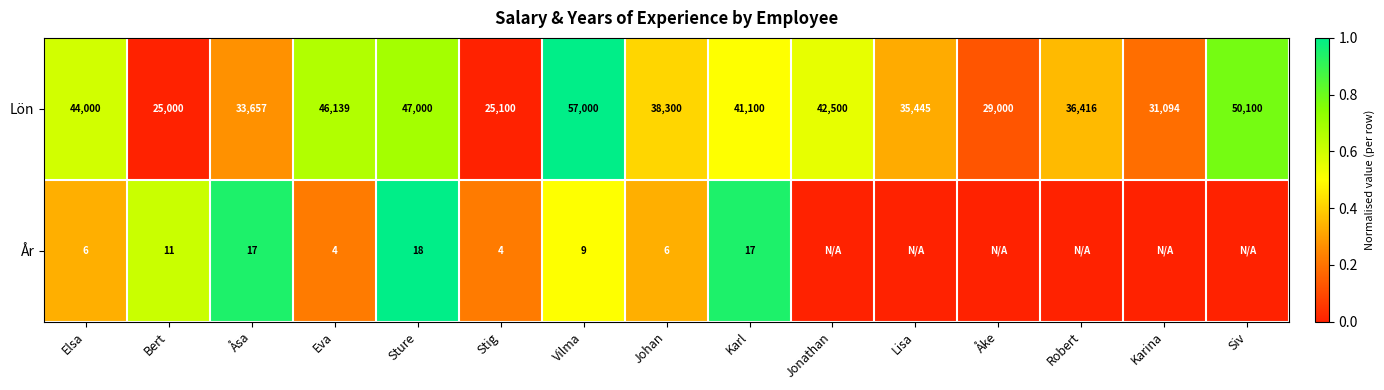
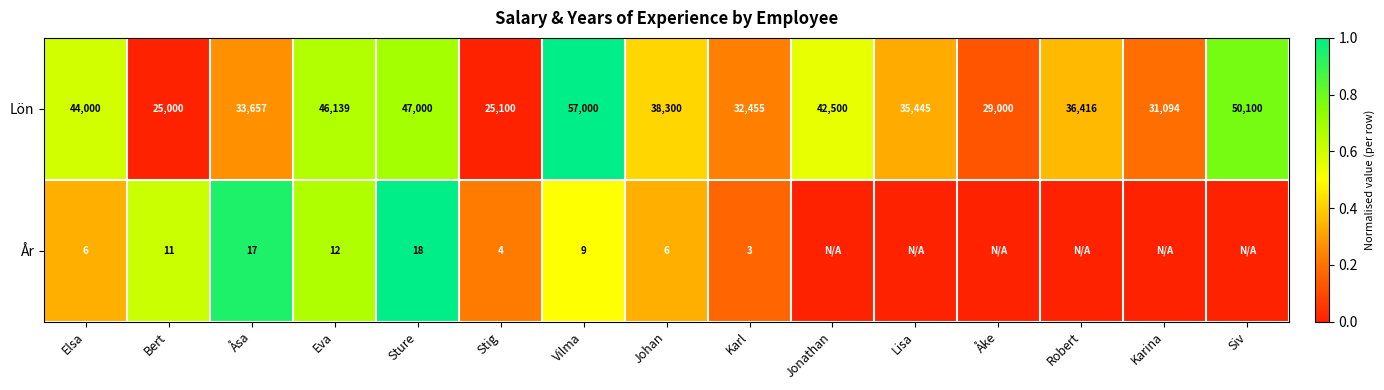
Lön, Karl: 41,100 -> 32,455
År, Eva: 4 -> 12
År, Karl: 17 -> 3
